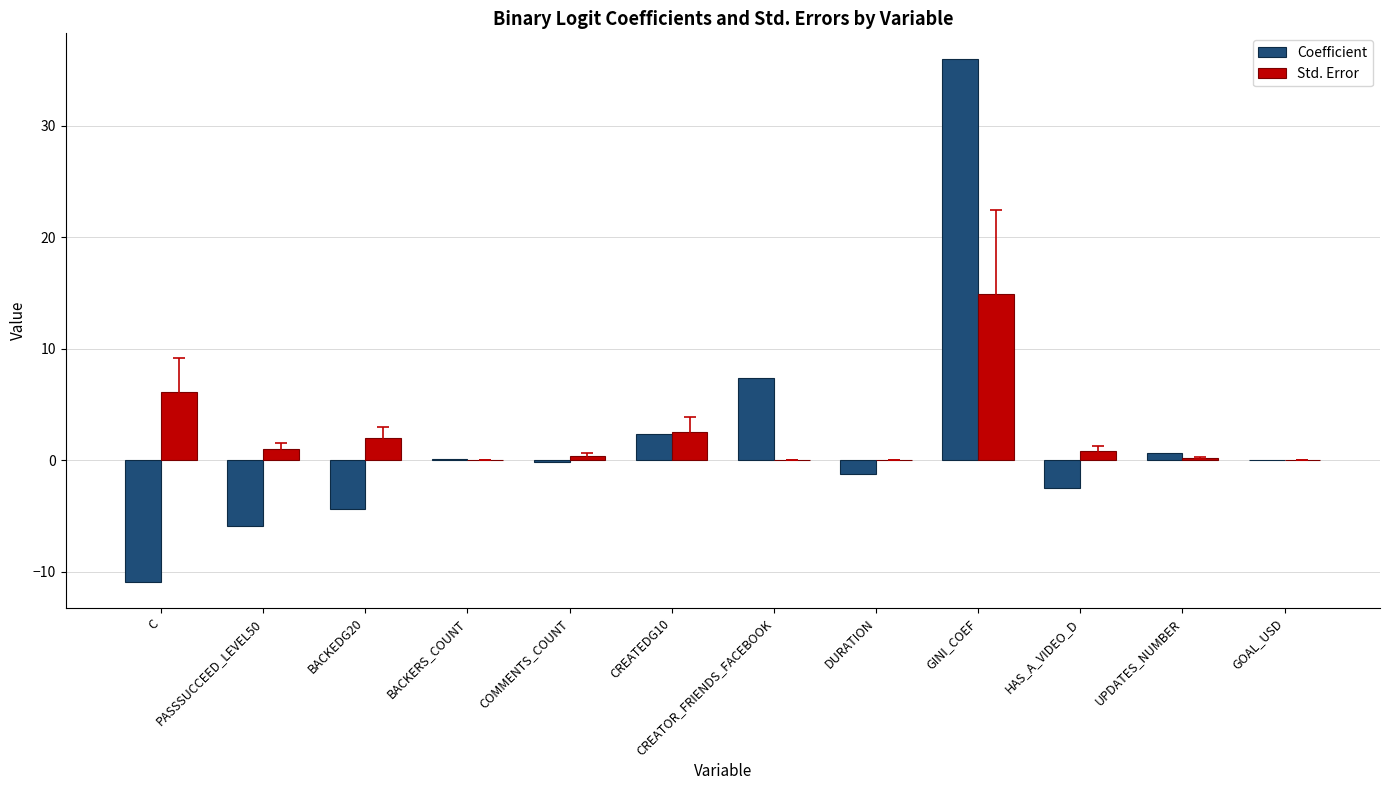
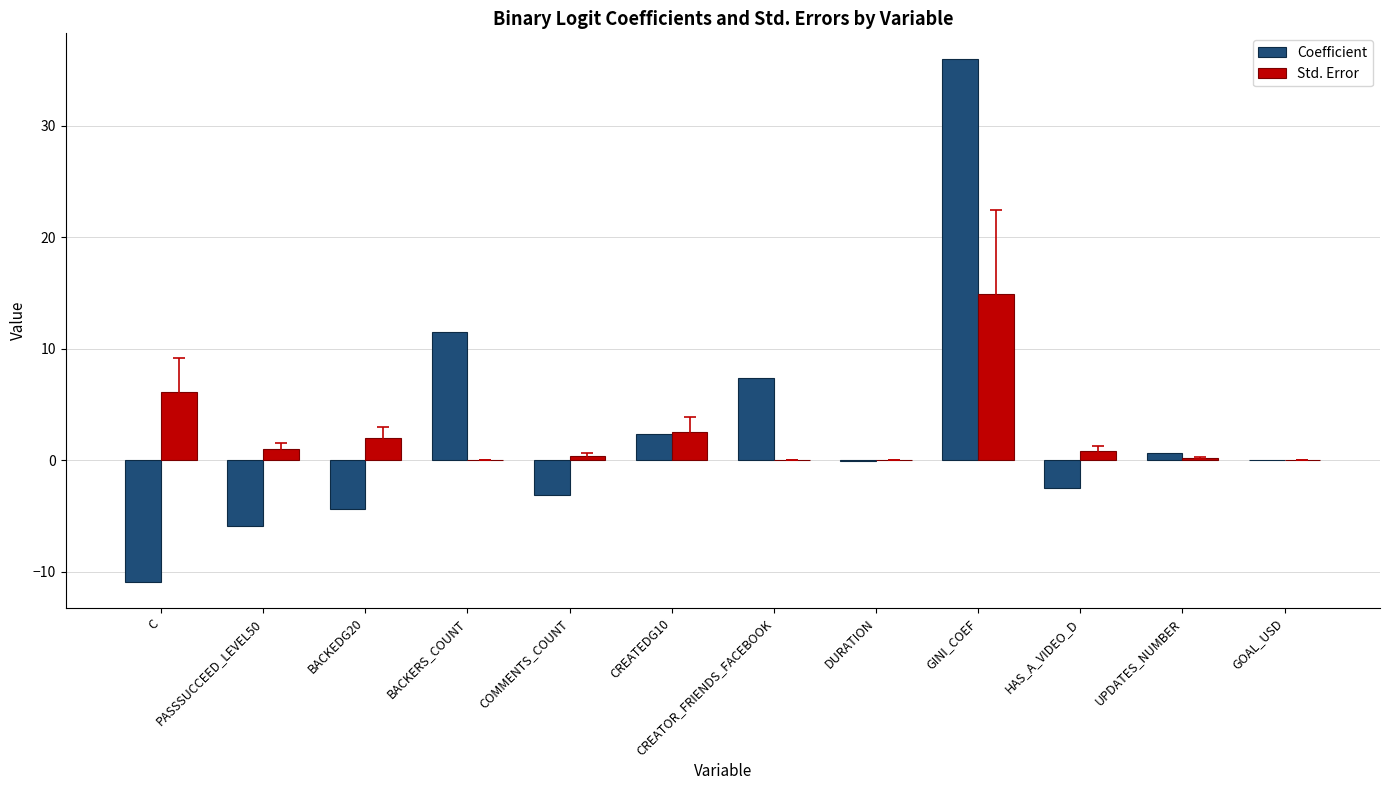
Coefficient, BACKERS_COUNT: 0.1 -> 11.5
Coefficient, COMMENTS_COUNT: -0.2 -> -3.1
Coefficient, DURATION: -1.3 -> -0.1
